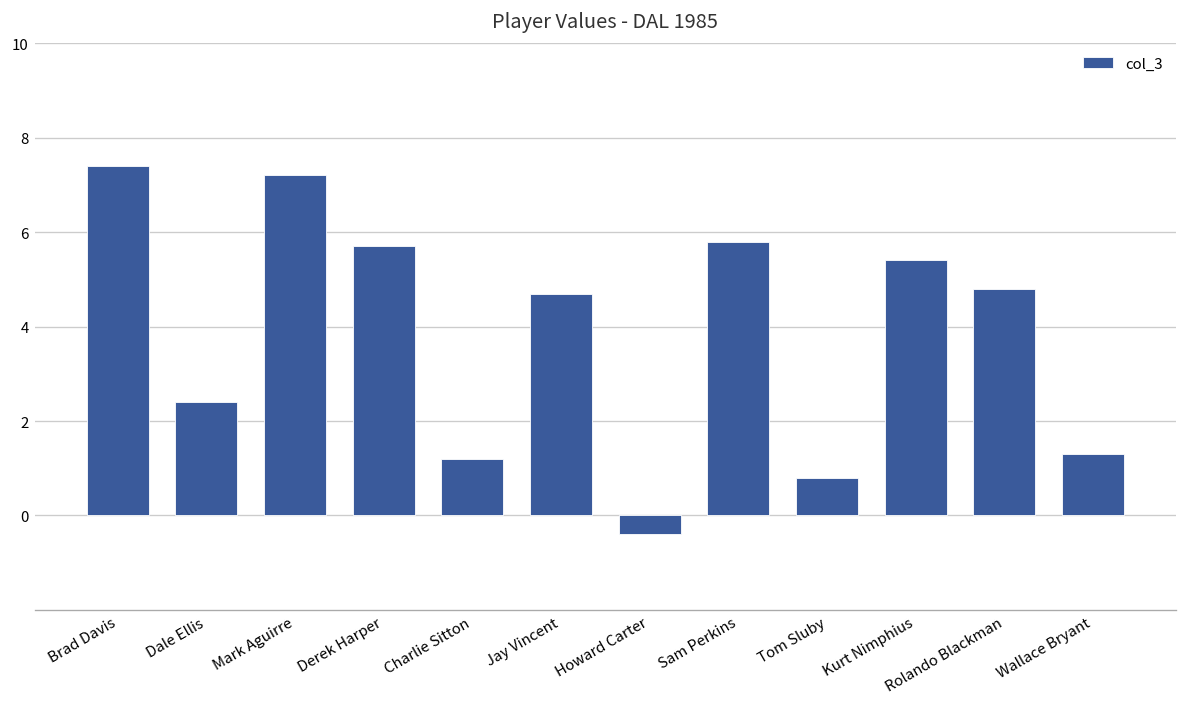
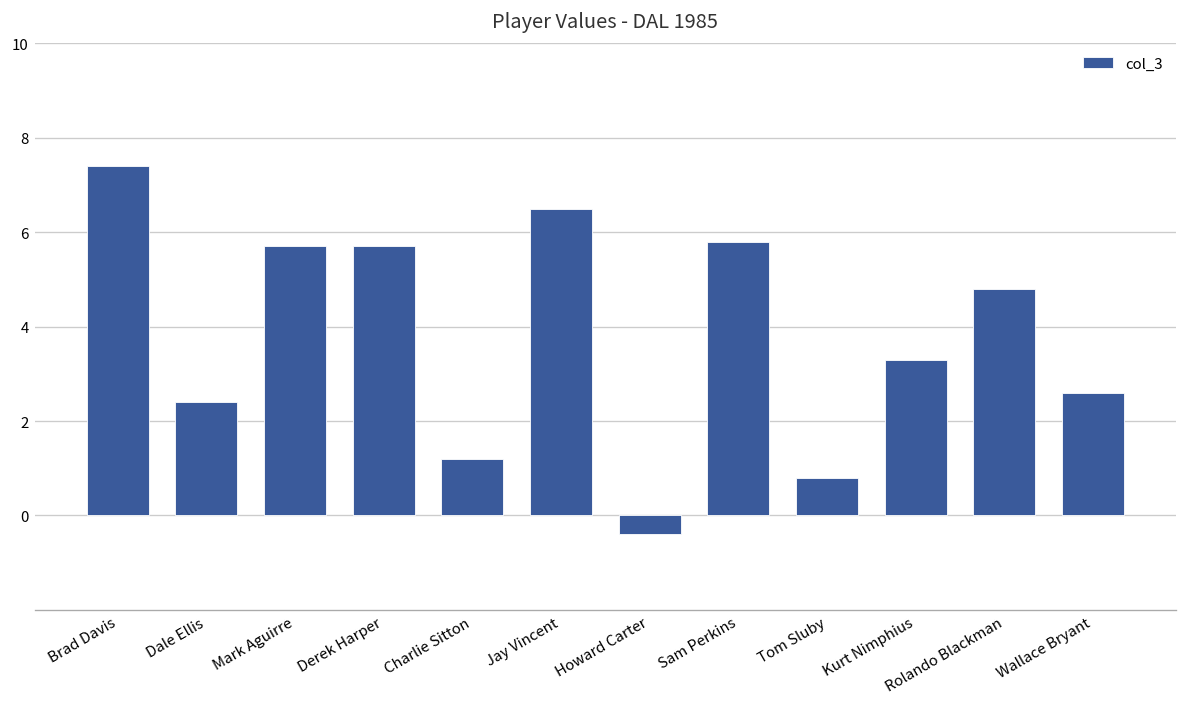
Mark Aguirre: 7.2 -> 5.7
Jay Vincent: 4.7 -> 6.5
Kurt Nimphius: 5.4 -> 3.3
Wallace Bryant: 1.3 -> 2.6
